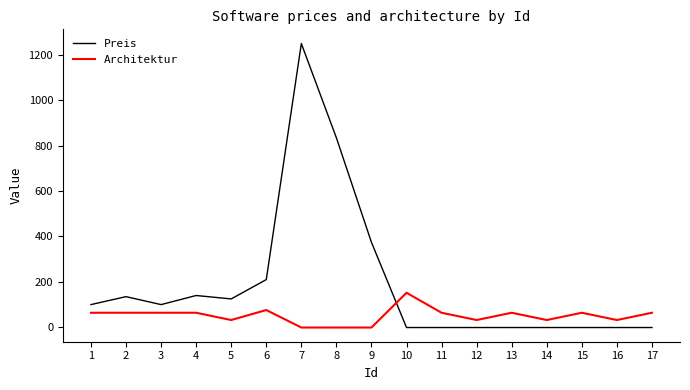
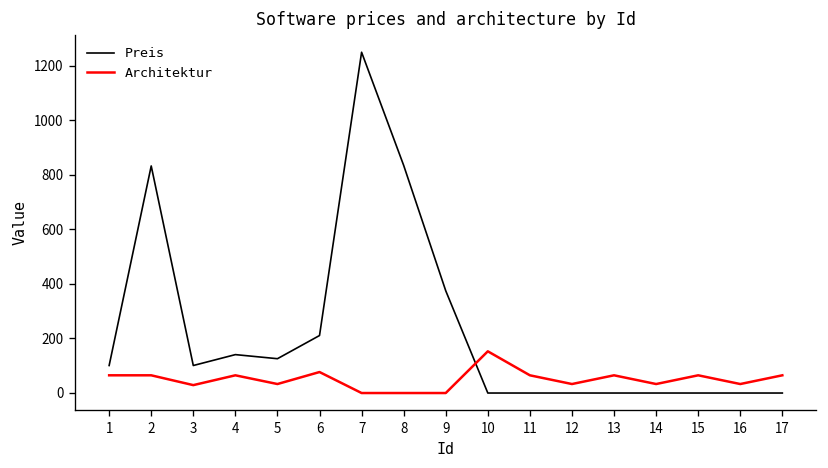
Preis, 2: 130 -> 830
Architektur, 3: 60 -> 30
